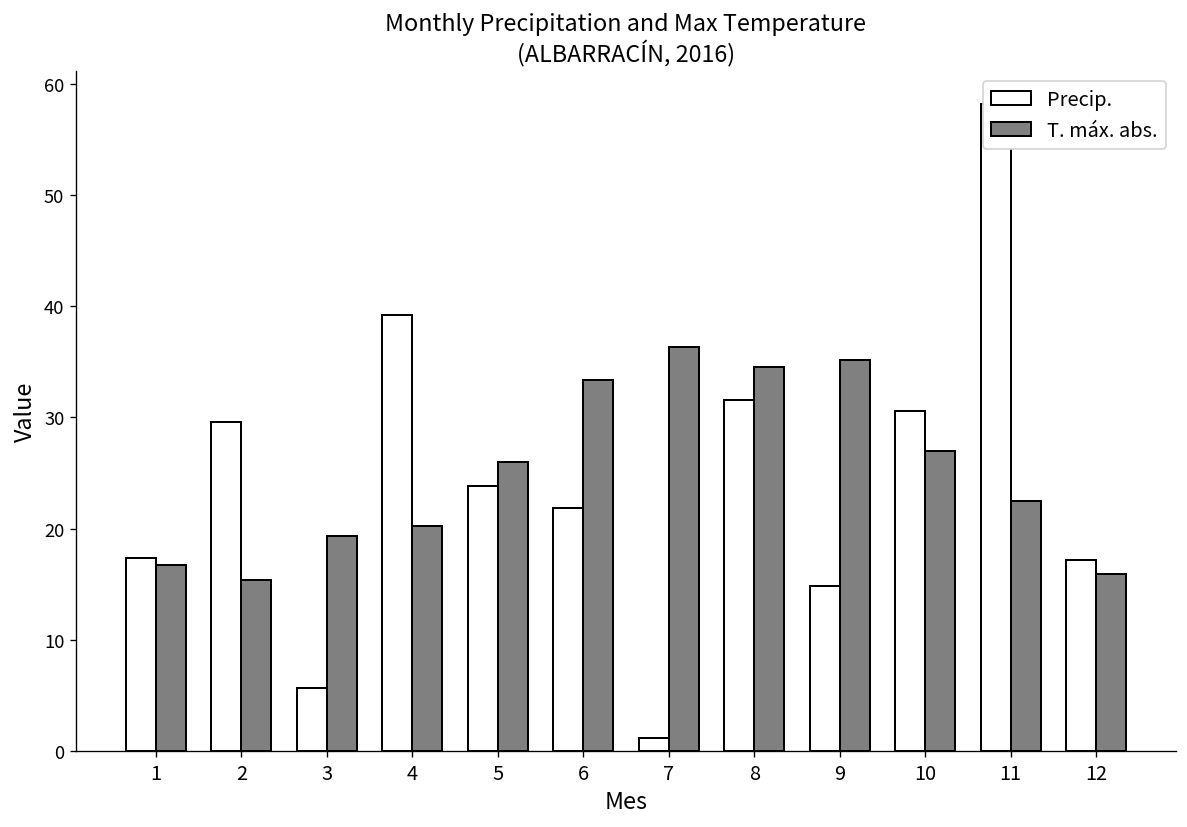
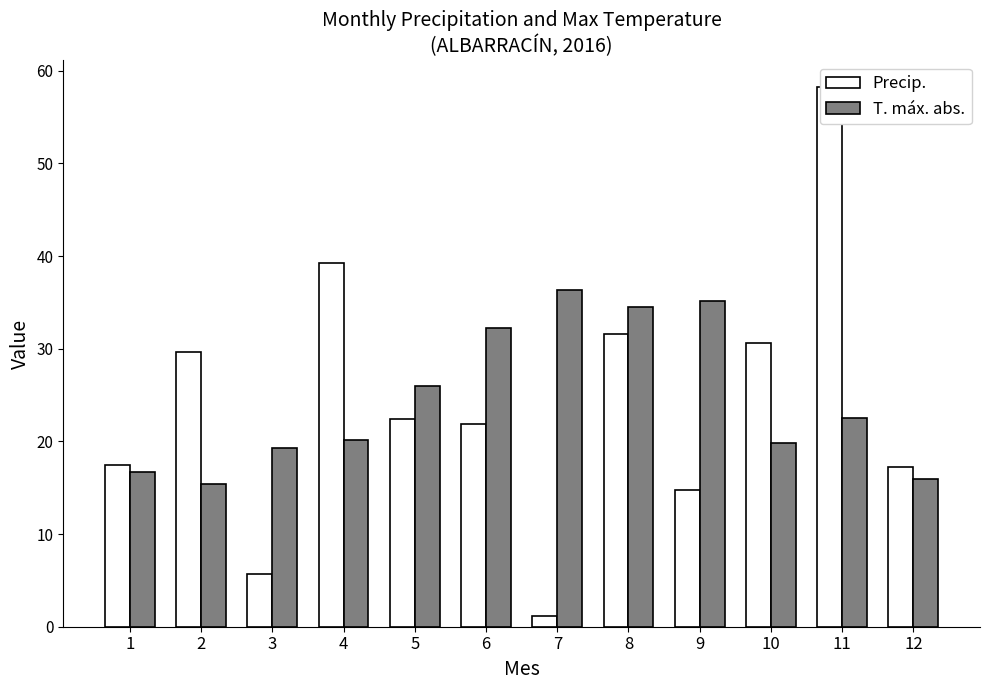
Precip., 5: 24 -> 22
T. máx. abs., 6: 33 -> 32
T. máx. abs., 10: 27 -> 20
